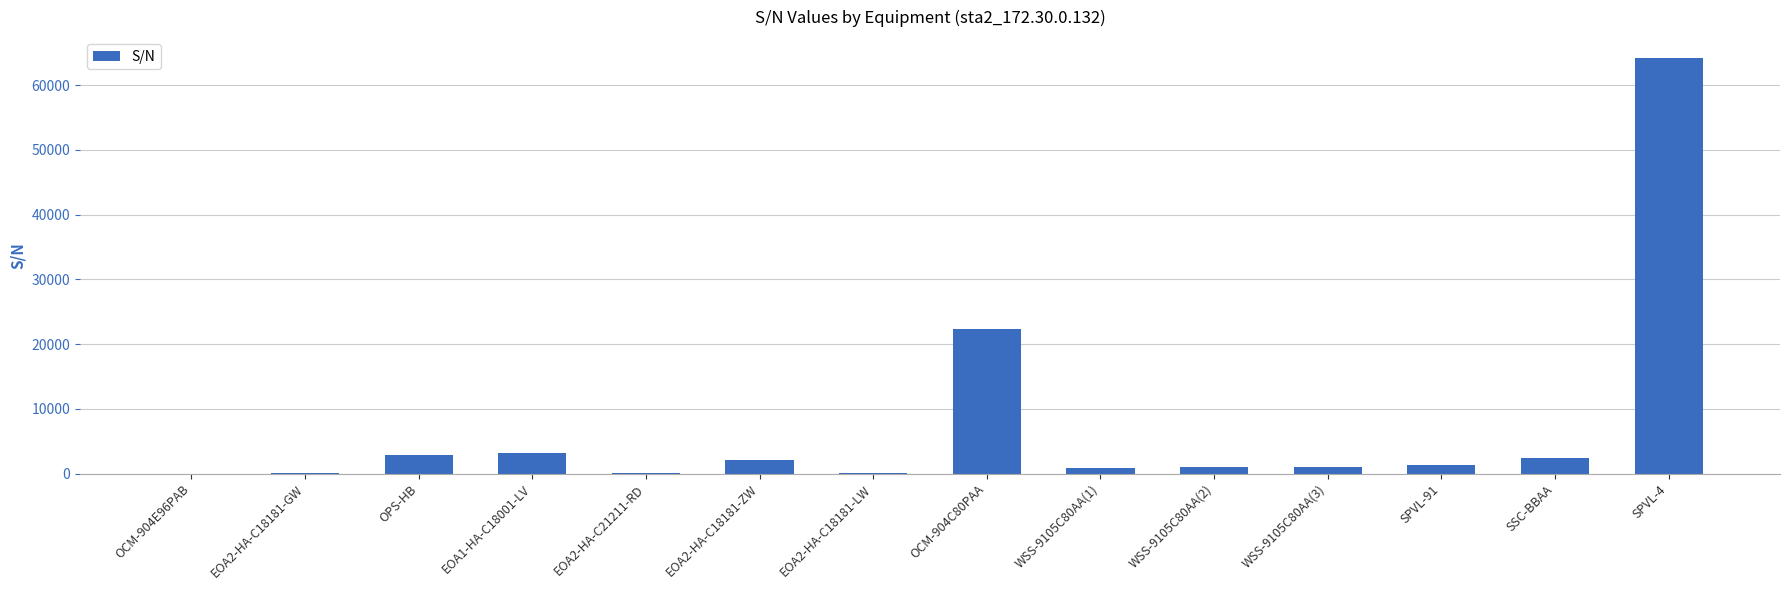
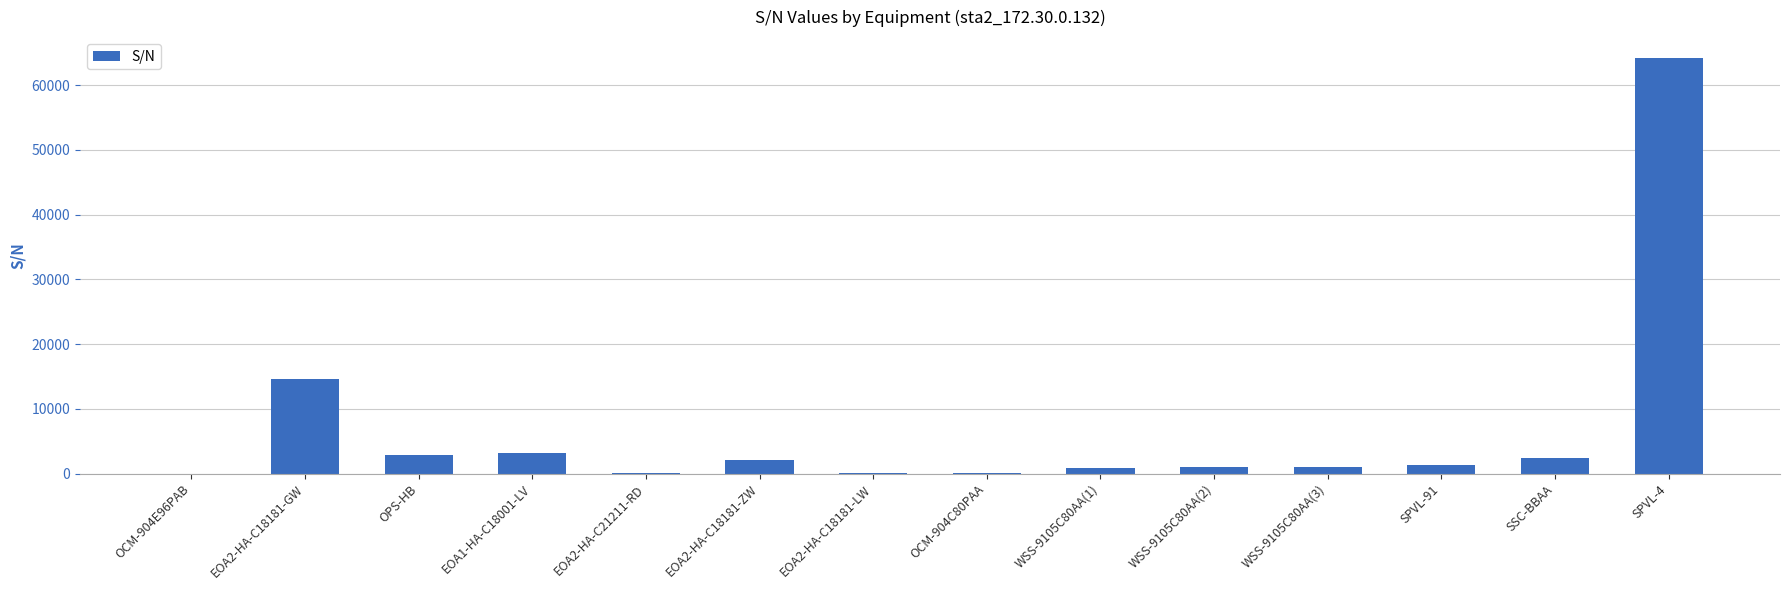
EOA2-HA-C18181-GW: 0 -> 15000
OCM-904C80PAA: 22000 -> 0
